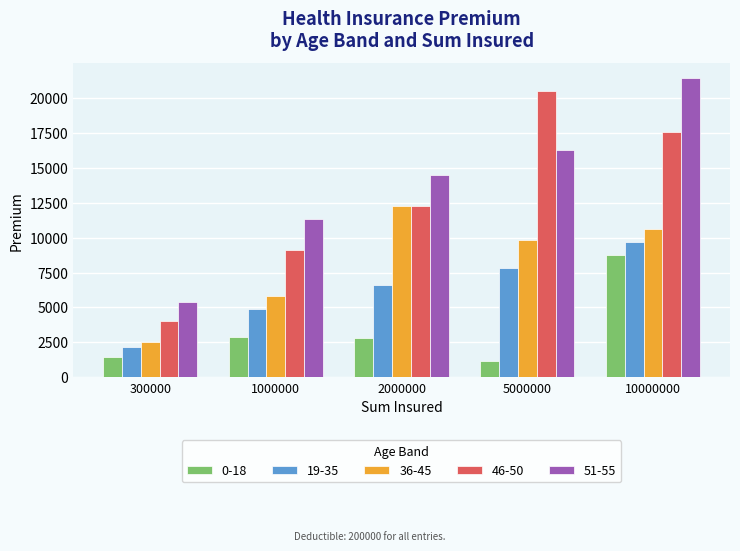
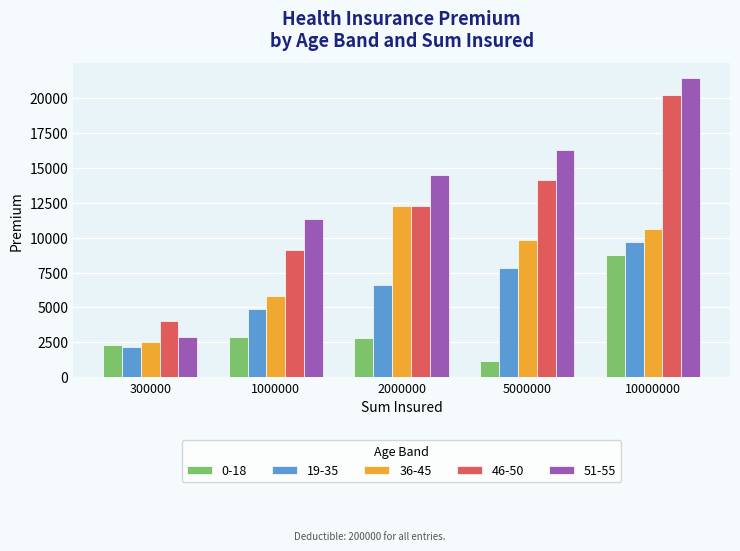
0-18, 300000: 1400 -> 2300
51-55, 300000: 5400 -> 2900
46-50, 5000000: 20500 -> 14100
46-50, 10000000: 17600 -> 20200
